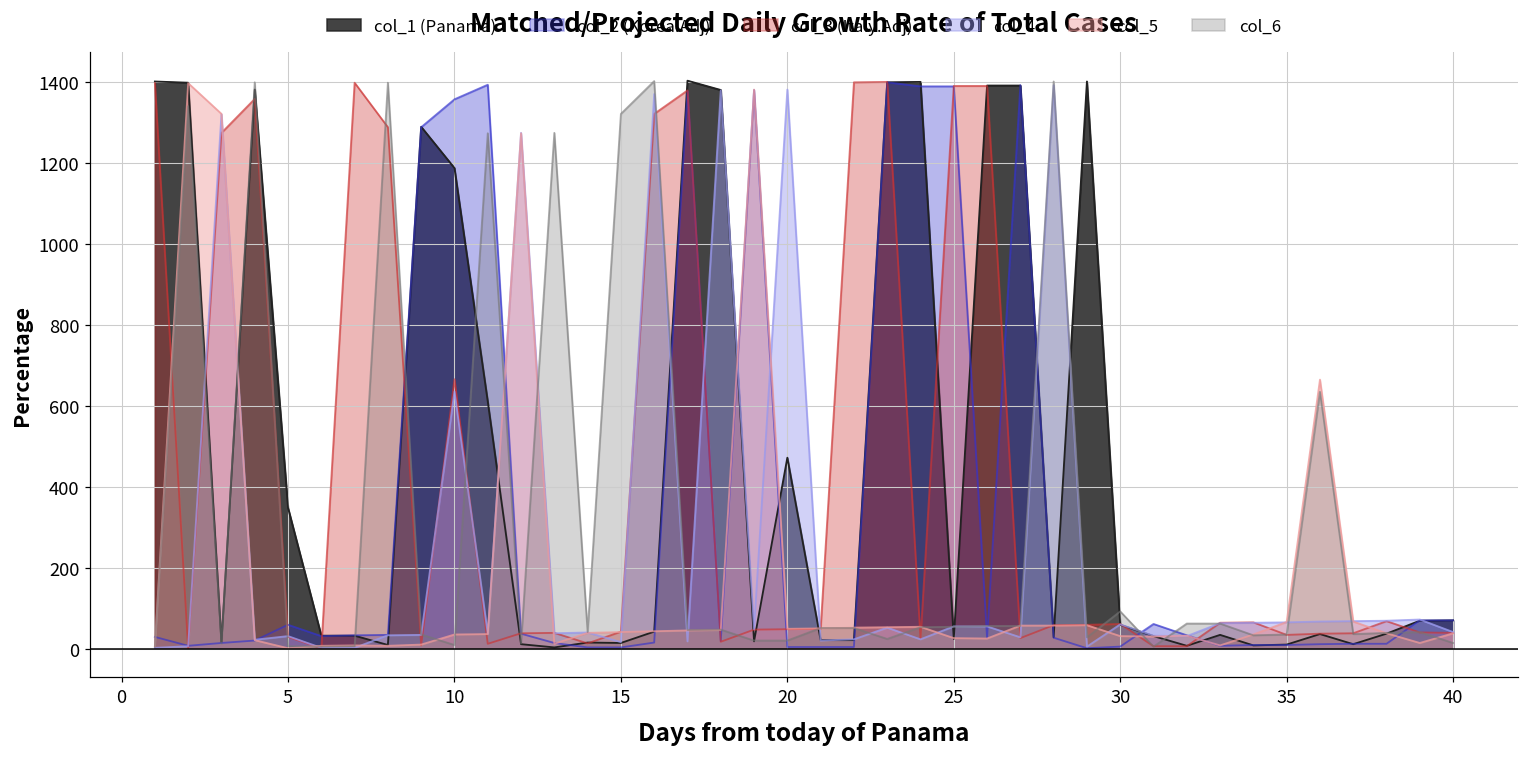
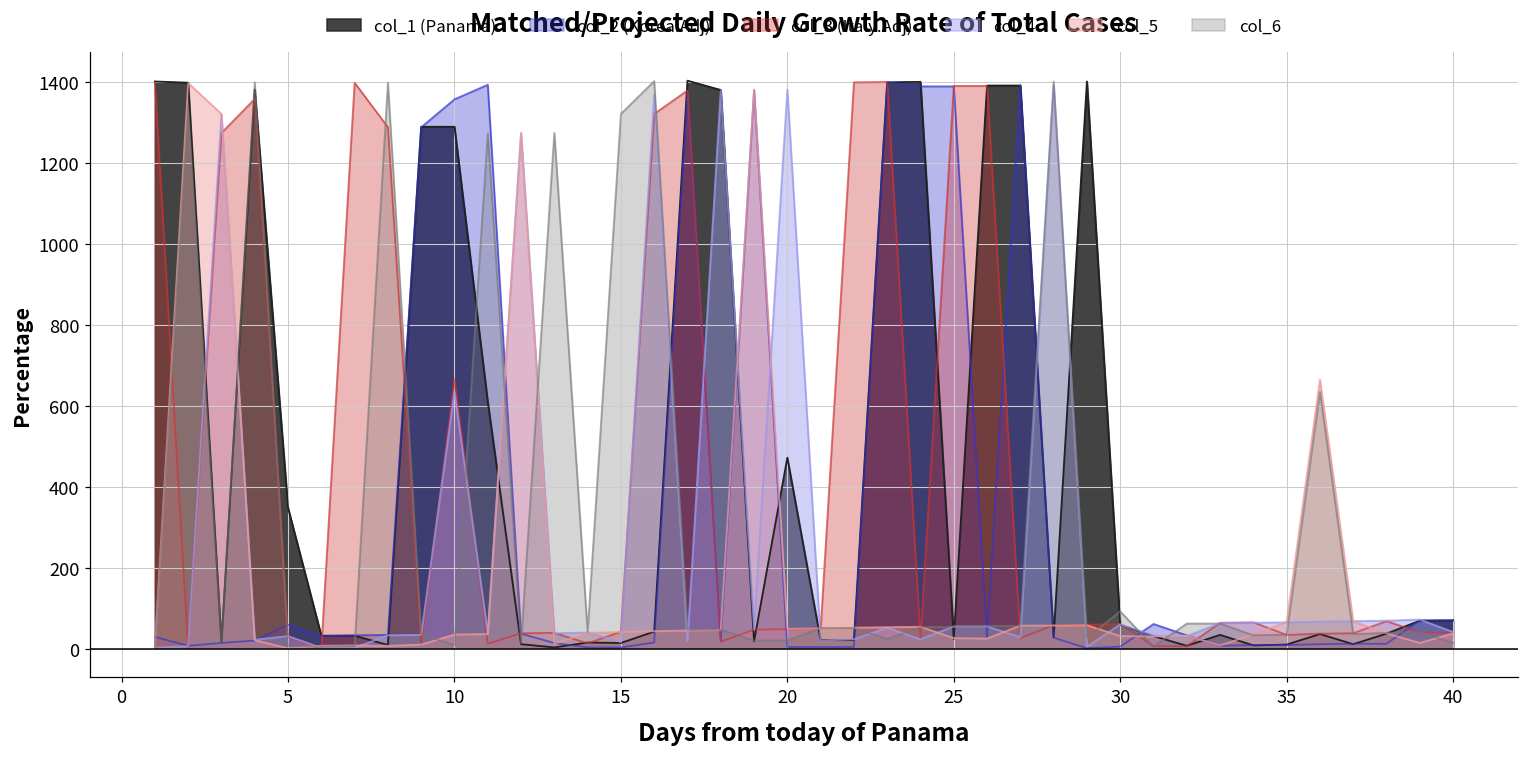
col_1 (Panama), 10: 1190 -> 1290
